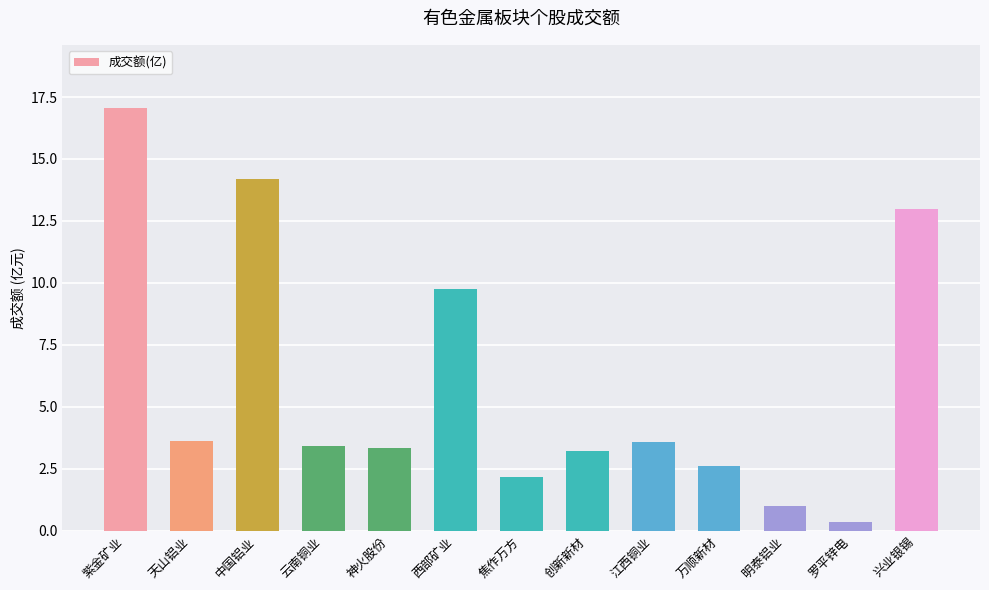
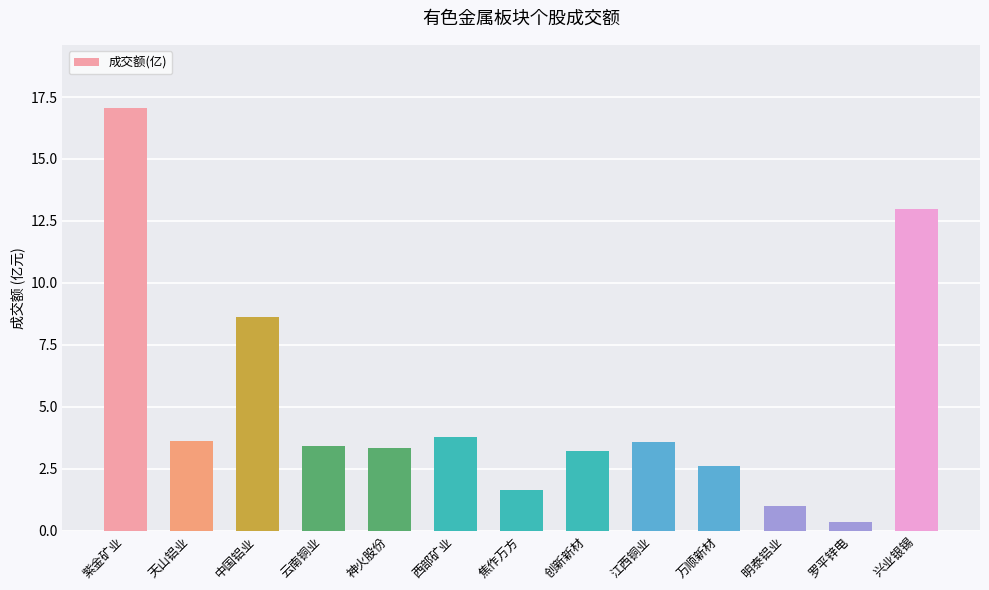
中国铝业: 14.2 -> 8.6
西部矿业: 9.7 -> 3.8
焦作万方: 2.2 -> 1.6
